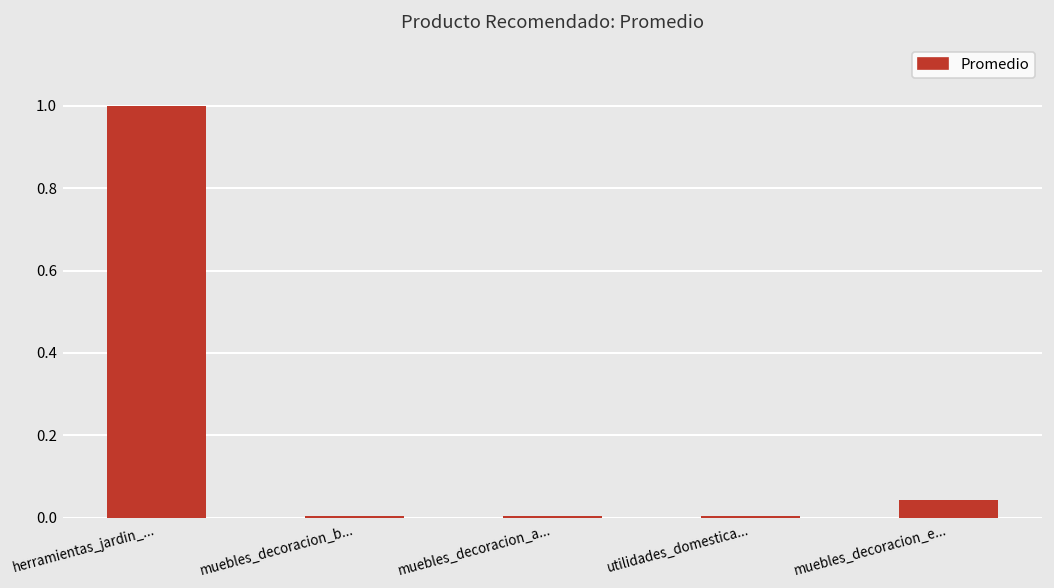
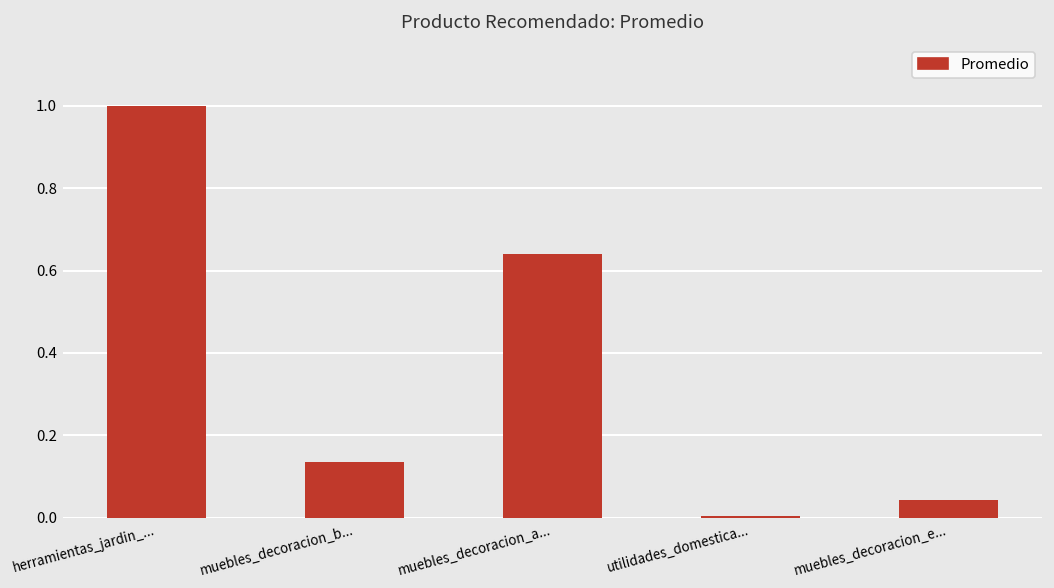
muebles_decoracion_b...: 0.00 -> 0.14
muebles_decoracion_a...: 0.00 -> 0.64
